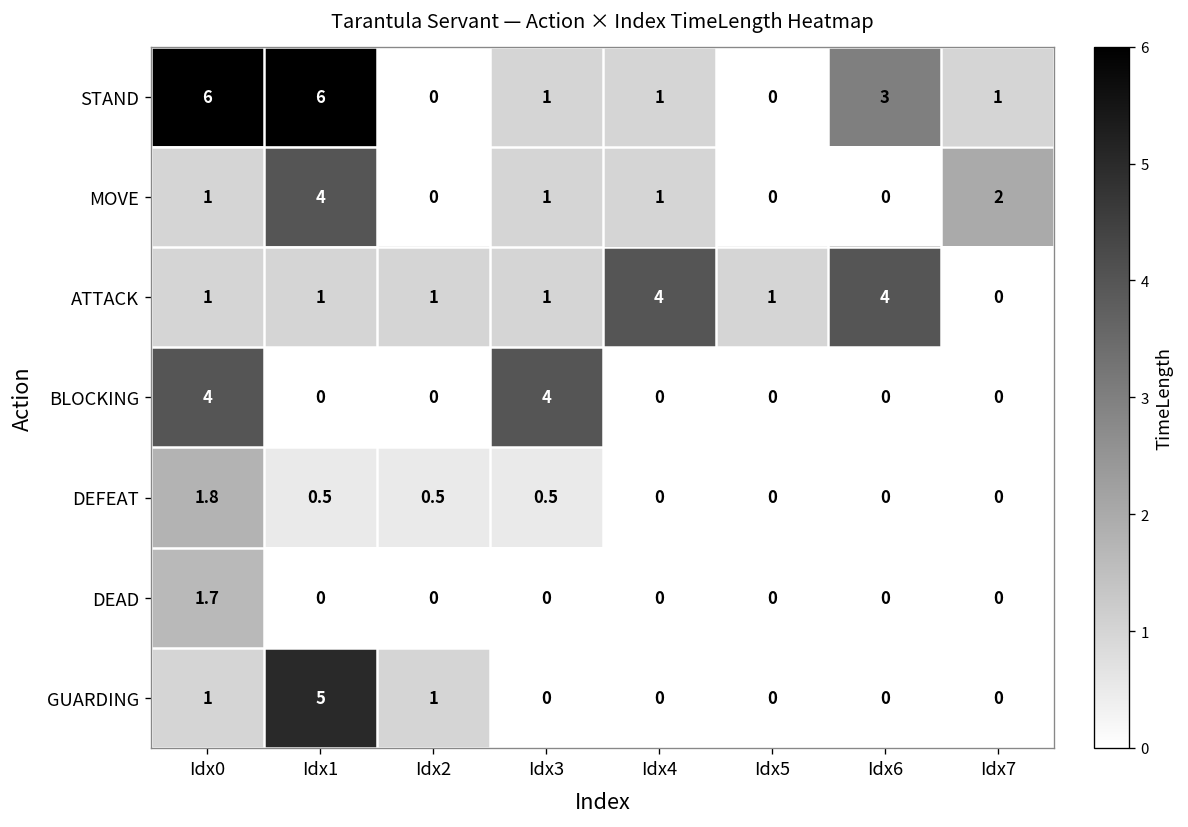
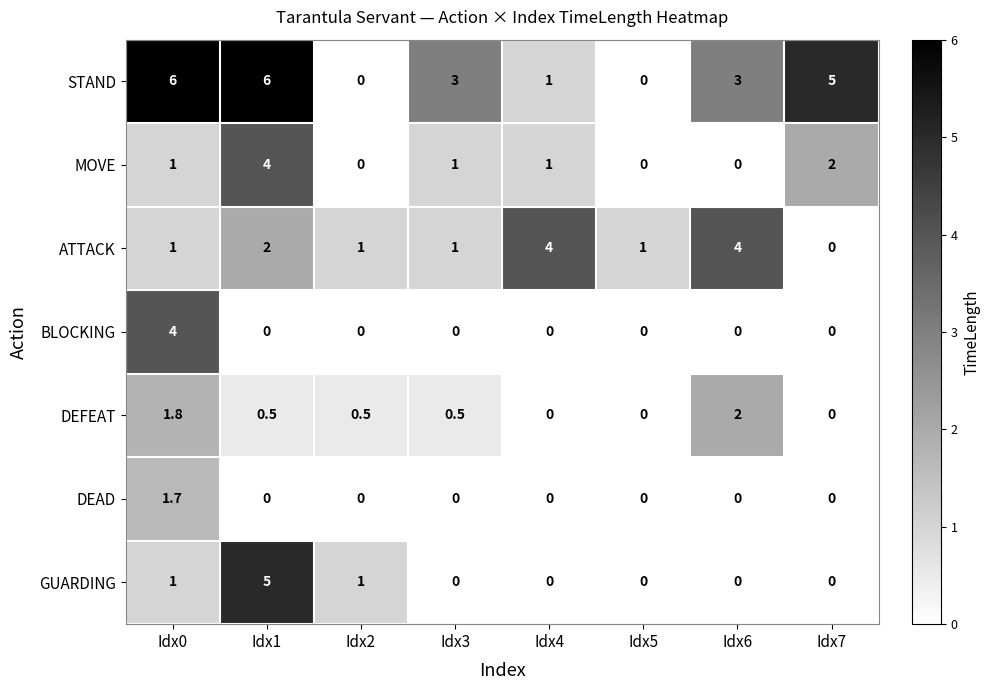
STAND, Idx3: 1 -> 3
STAND, Idx7: 1 -> 5
ATTACK, Idx1: 1 -> 2
BLOCKING, Idx3: 4 -> 0
DEFEAT, Idx6: 0 -> 2
